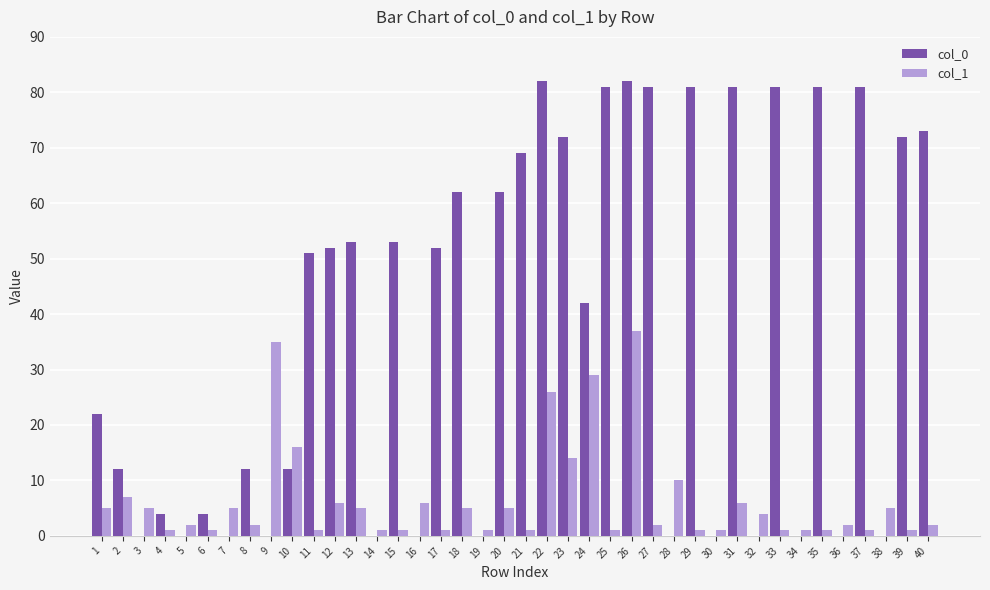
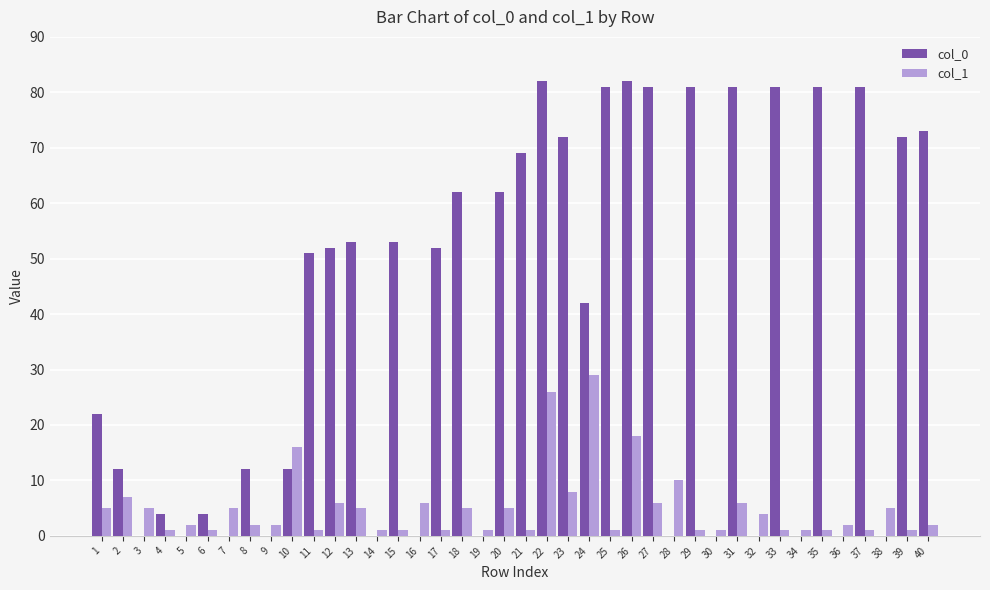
col_1, 9: 35 -> 2
col_1, 23: 14 -> 8
col_1, 26: 37 -> 18
col_1, 27: 2 -> 6
